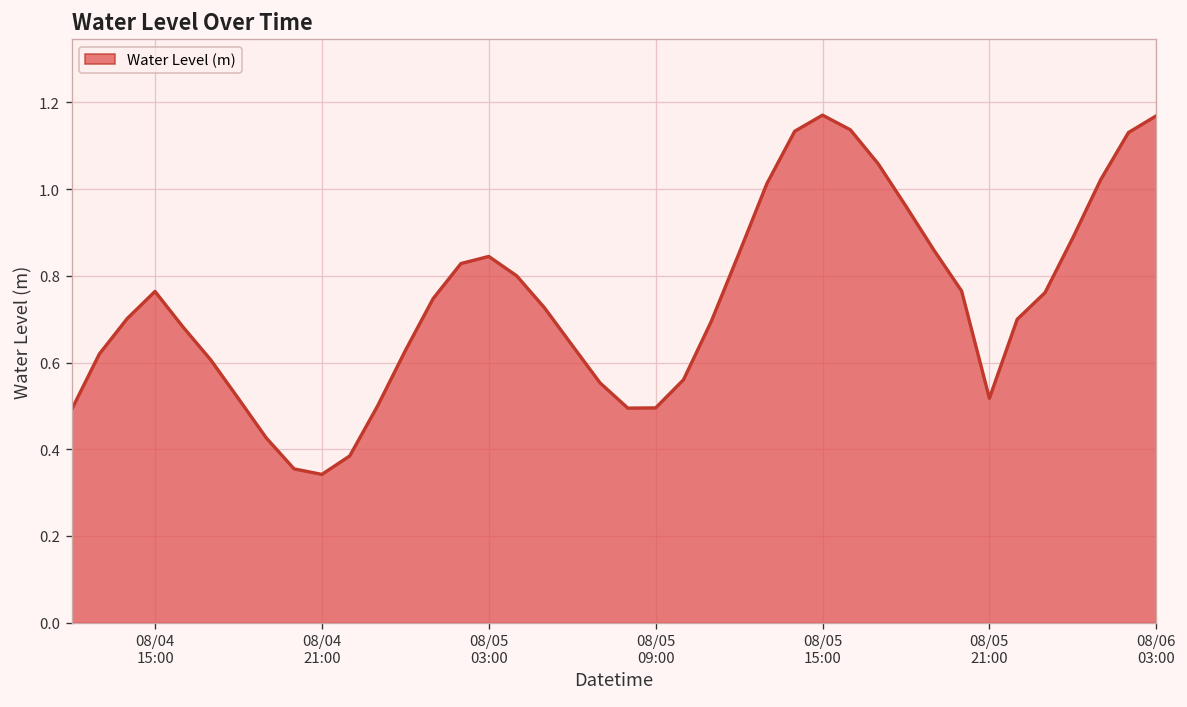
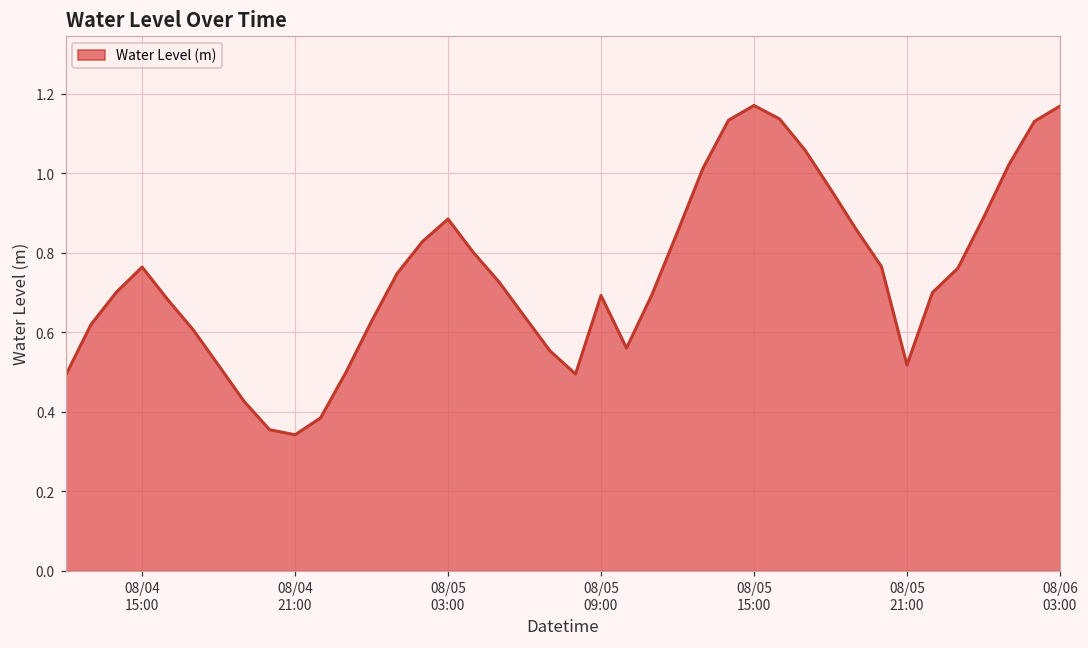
08/05 03:00: 0.84 -> 0.88
08/05 09:00: 0.50 -> 0.69
